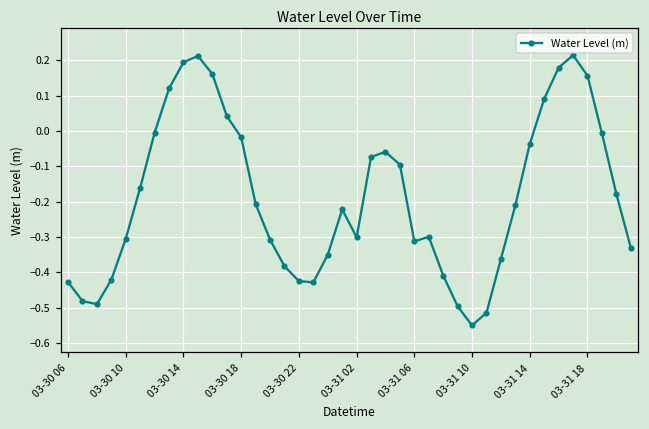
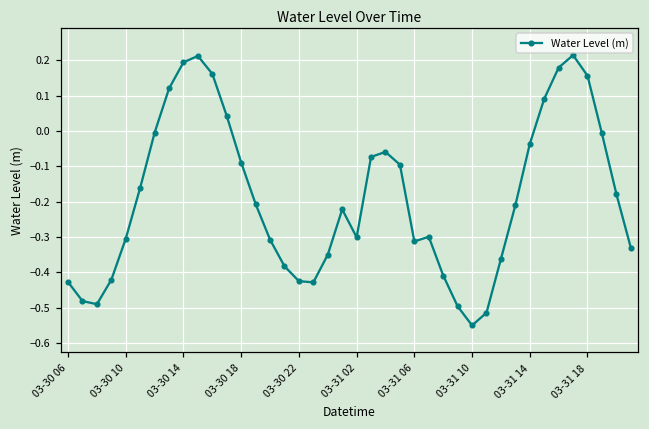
03-30 18: -0.02 -> -0.09
